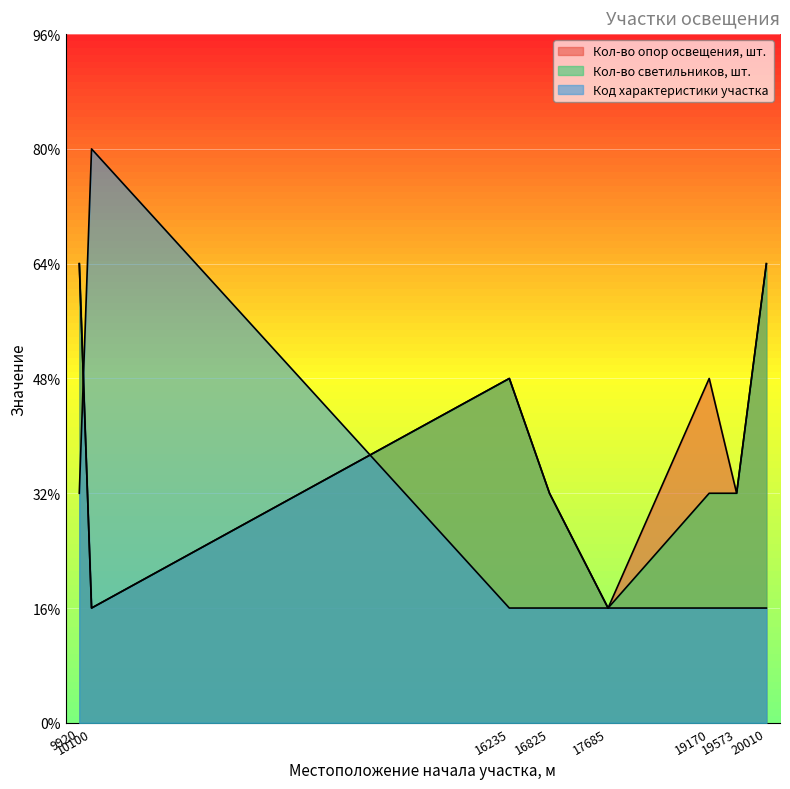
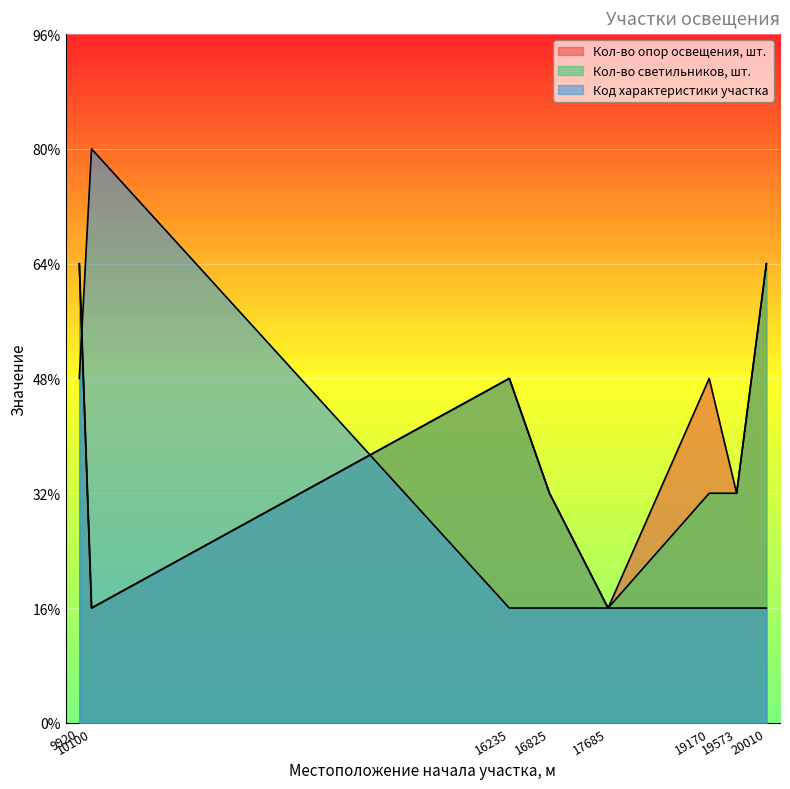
Код характеристики участка, 9920: 32% -> 48%
